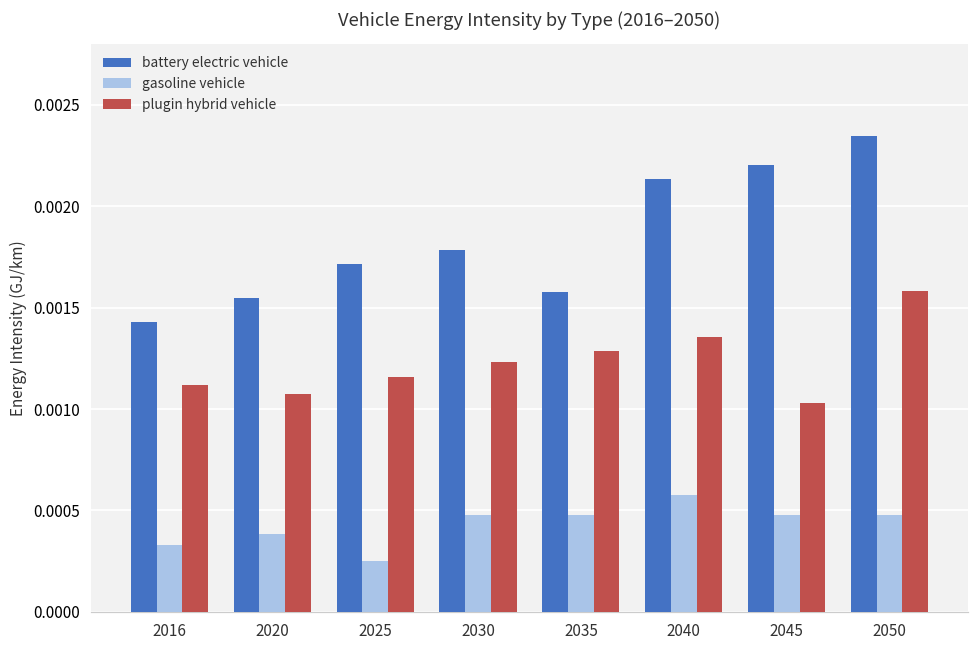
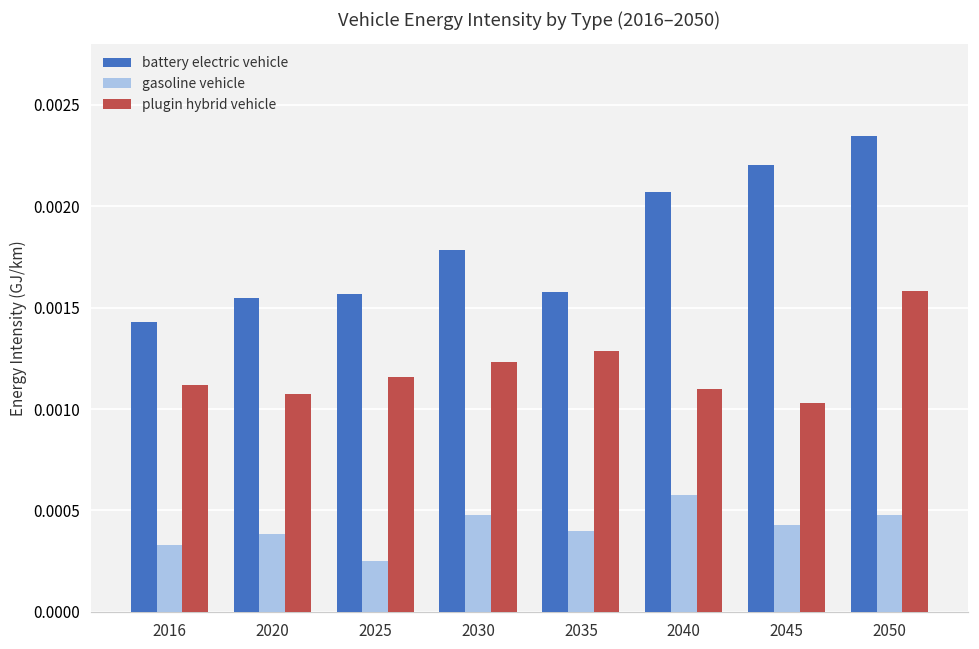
battery electric vehicle, 2025: 0.00171 -> 0.00157
gasoline vehicle, 2035: 0.00048 -> 0.00040
battery electric vehicle, 2040: 0.00214 -> 0.00207
plugin hybrid vehicle, 2040: 0.00135 -> 0.00110
gasoline vehicle, 2045: 0.00048 -> 0.00043
